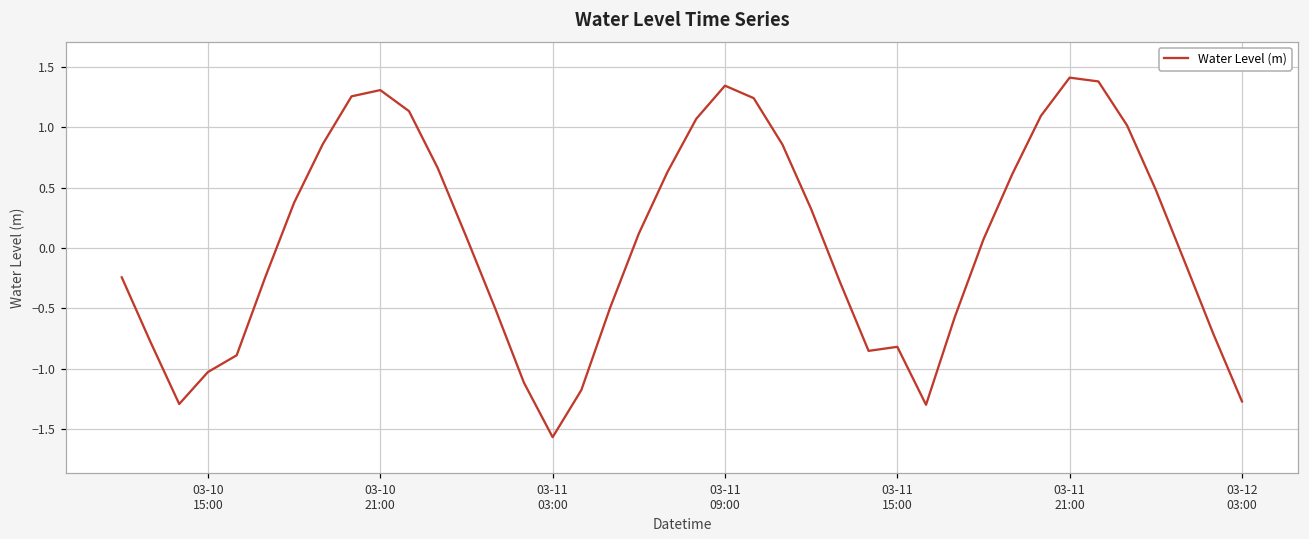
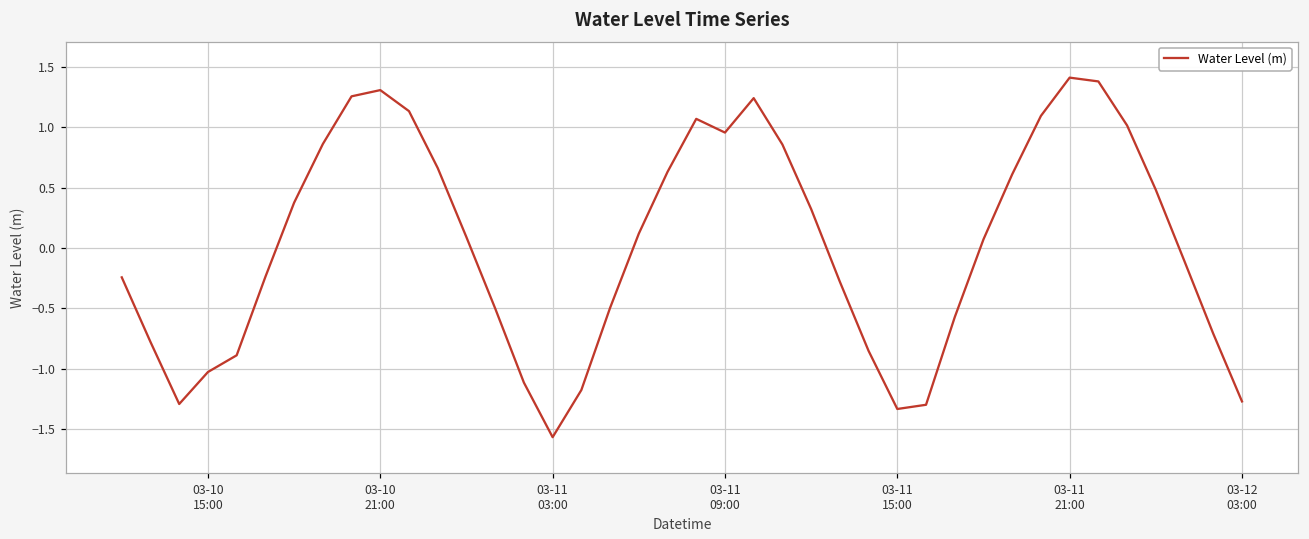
03-11 09:00: 1.35 -> 0.96
03-11 15:00: -0.82 -> -1.34
